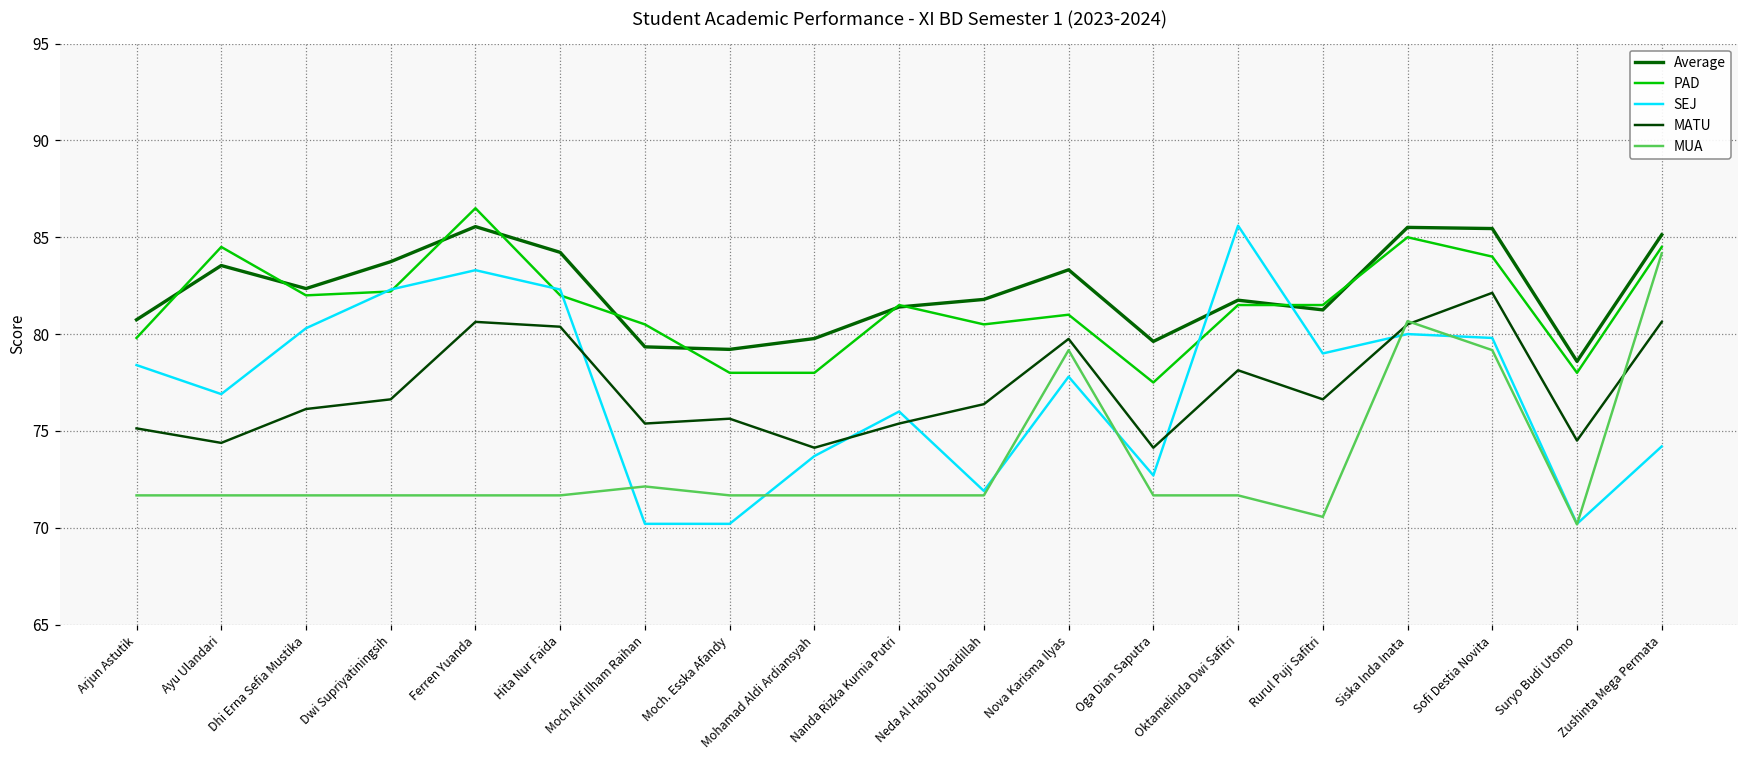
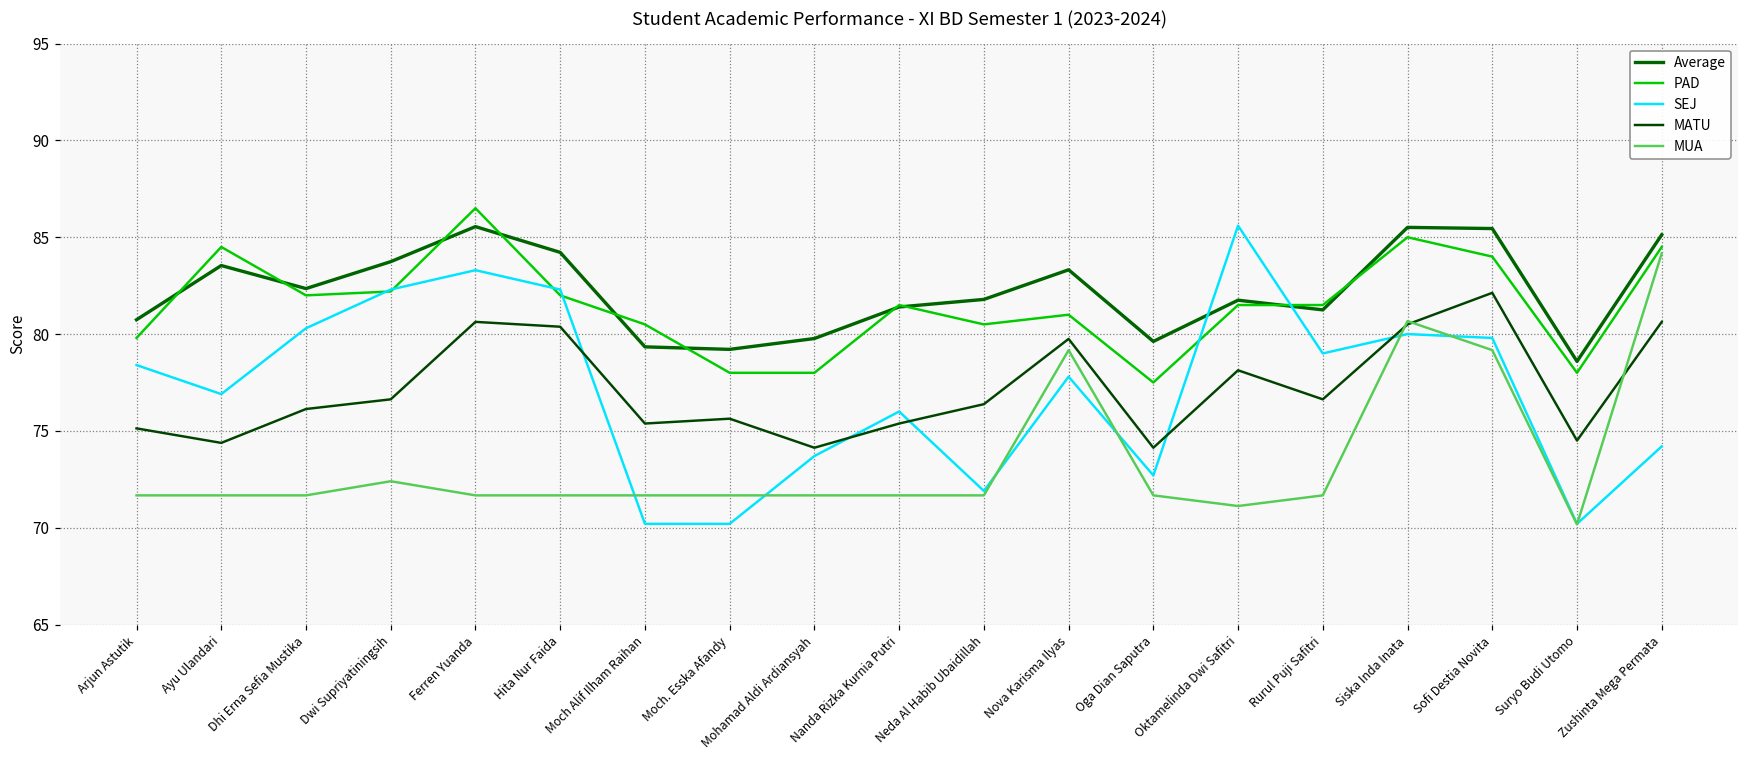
MUA, Dwi Supriyatiningsih: 71.7 -> 72.4
MUA, Moch Alif Ilham Raihan: 72.1 -> 71.7
MUA, Oktamelinda Dwi Safitri: 71.7 -> 71.1
MUA, Rurul Puji Safitri: 70.6 -> 71.7
